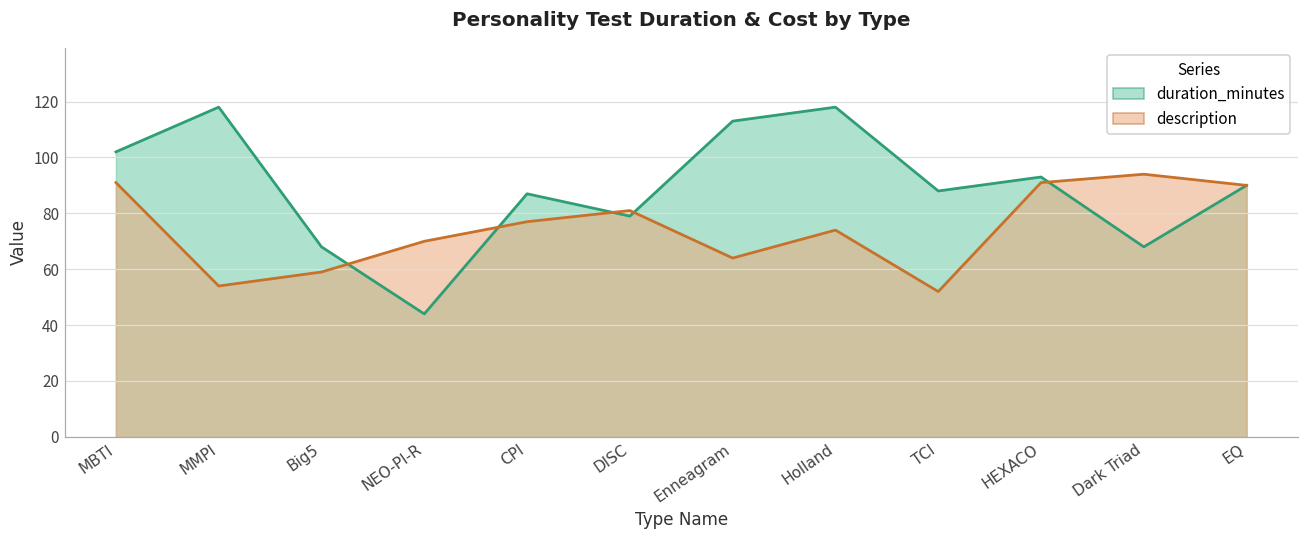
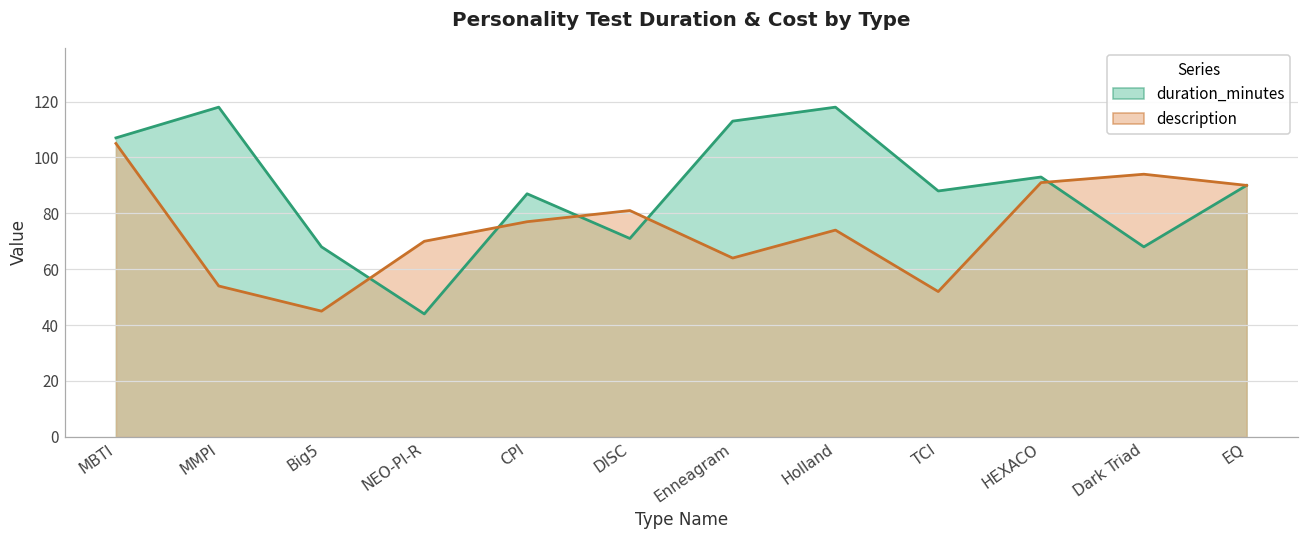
duration_minutes, MBTI: 102 -> 107
description, MBTI: 91 -> 105
description, Big5: 59 -> 45
duration_minutes, DISC: 79 -> 71
